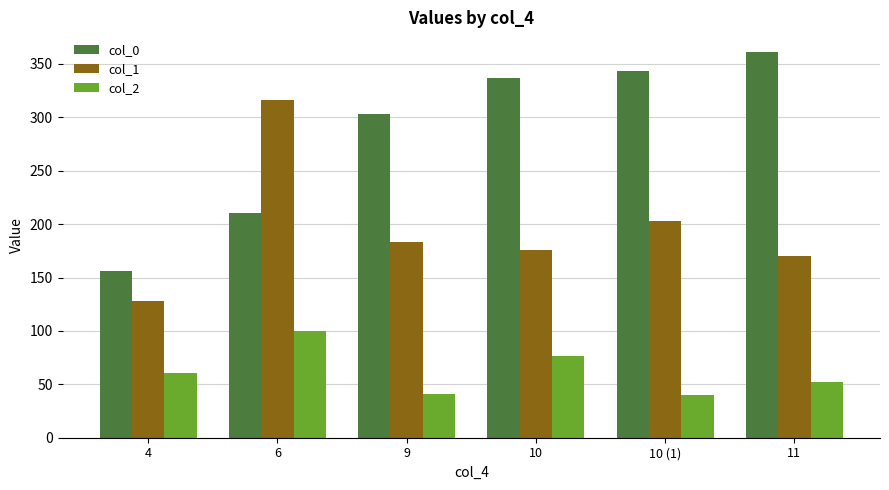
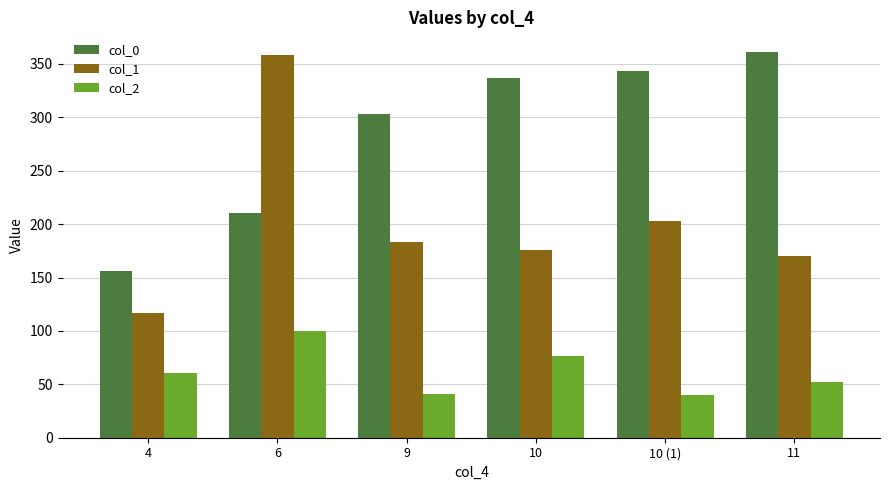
col_1, 4: 128 -> 117
col_1, 6: 316 -> 359
